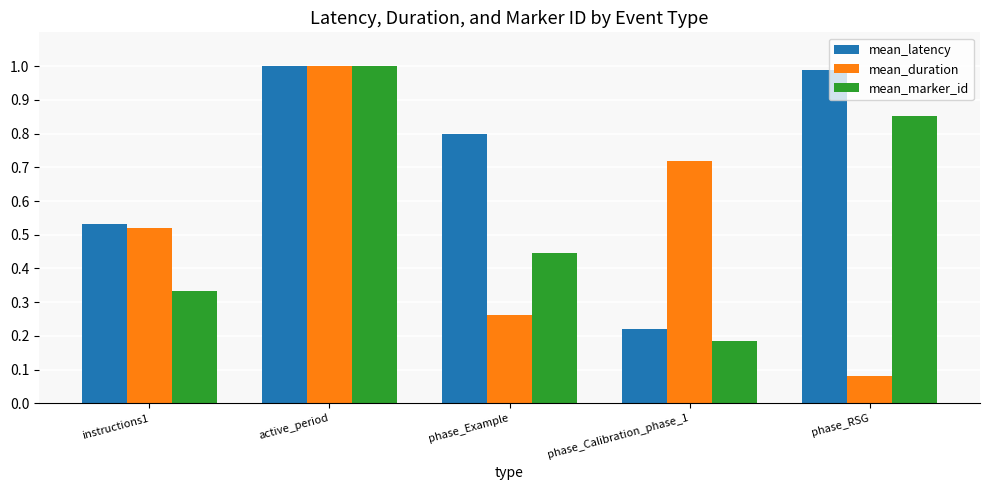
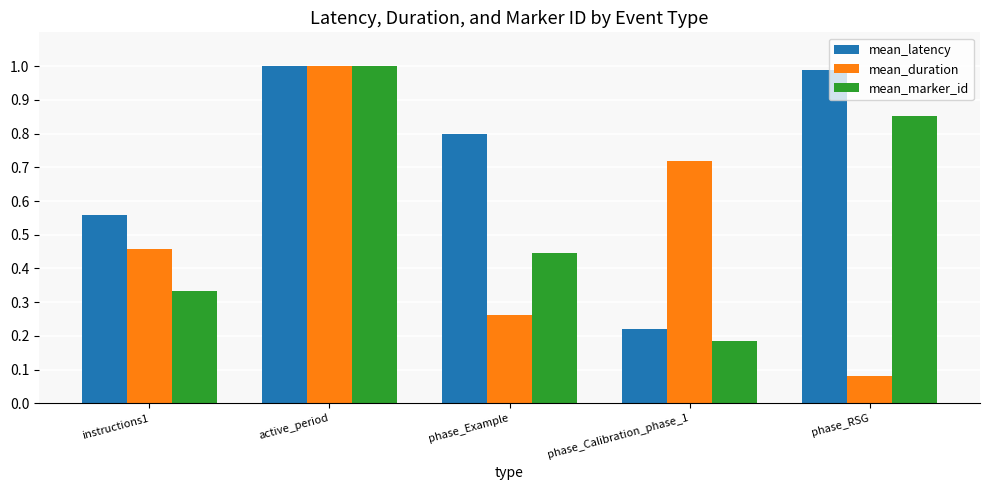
mean_latency, instructions1: 0.53 -> 0.56
mean_duration, instructions1: 0.52 -> 0.46
